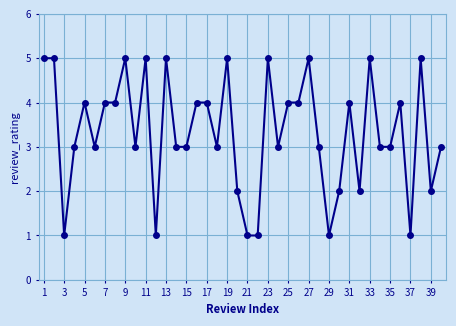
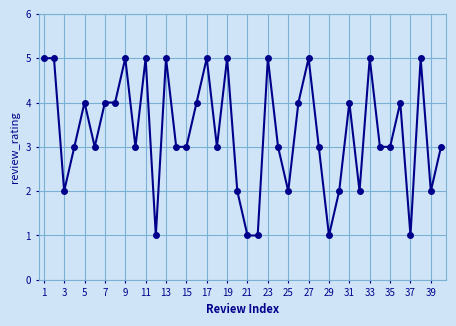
3: 1 -> 2
17: 4 -> 5
25: 4 -> 2
